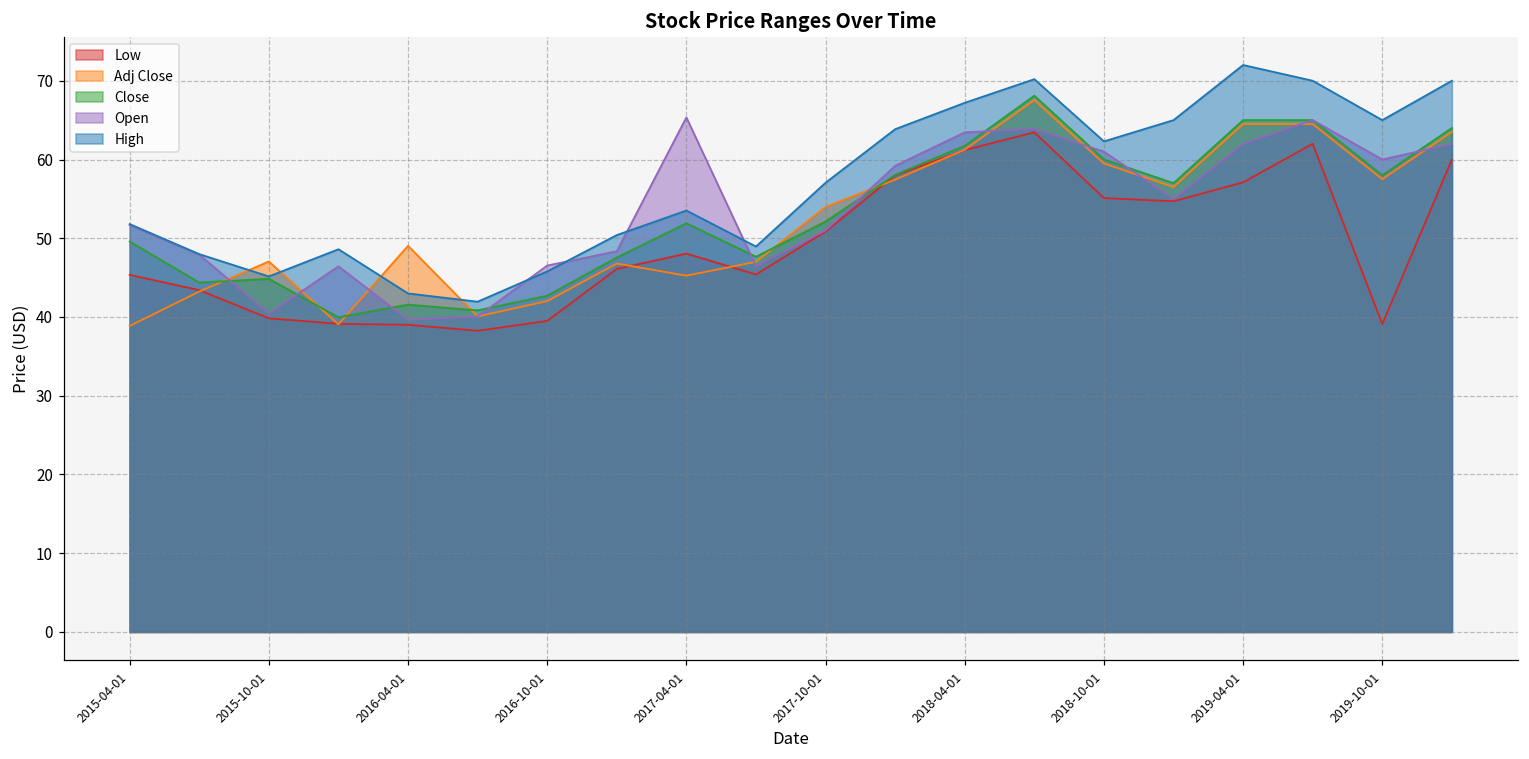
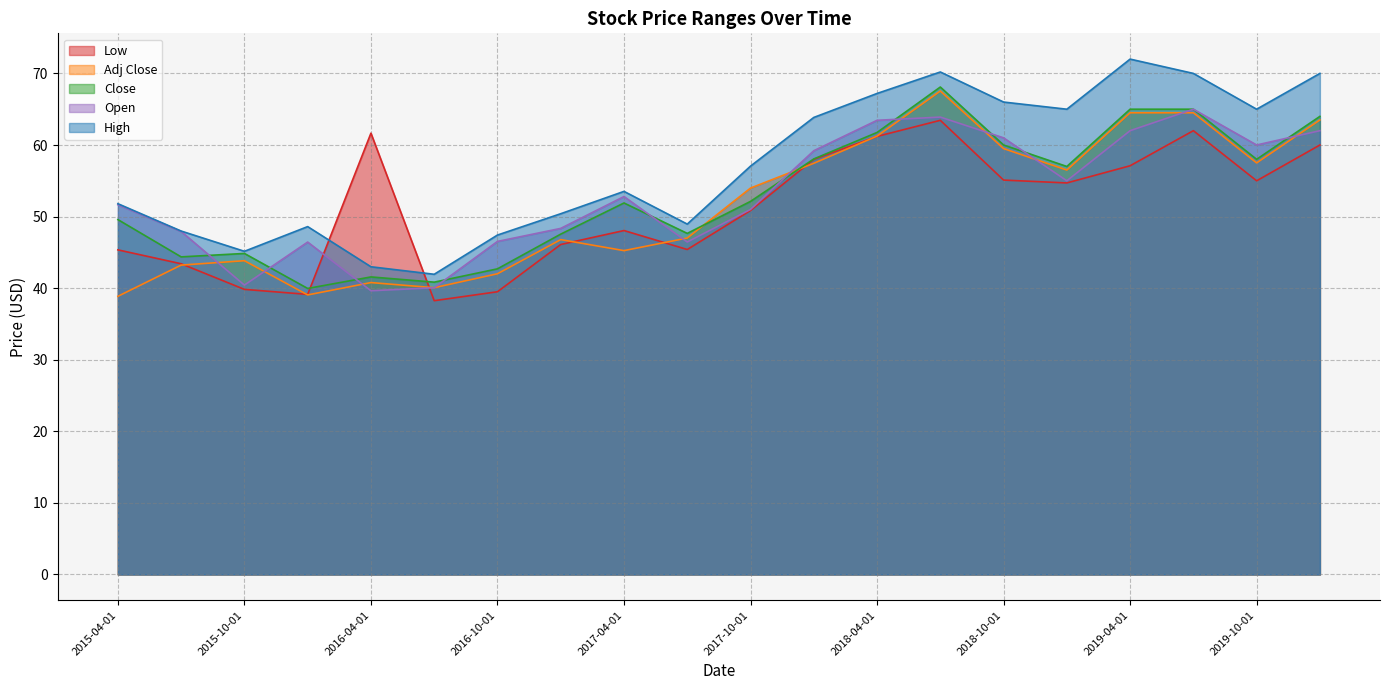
Adj Close, 2015-10-01: 47 -> 44
Low, 2016-04-01: 39 -> 62
Adj Close, 2016-04-01: 49 -> 41
High, 2016-10-01: 46 -> 47
Open, 2017-04-01: 65 -> 53
High, 2018-10-01: 62 -> 66
Low, 2019-10-01: 39 -> 55
